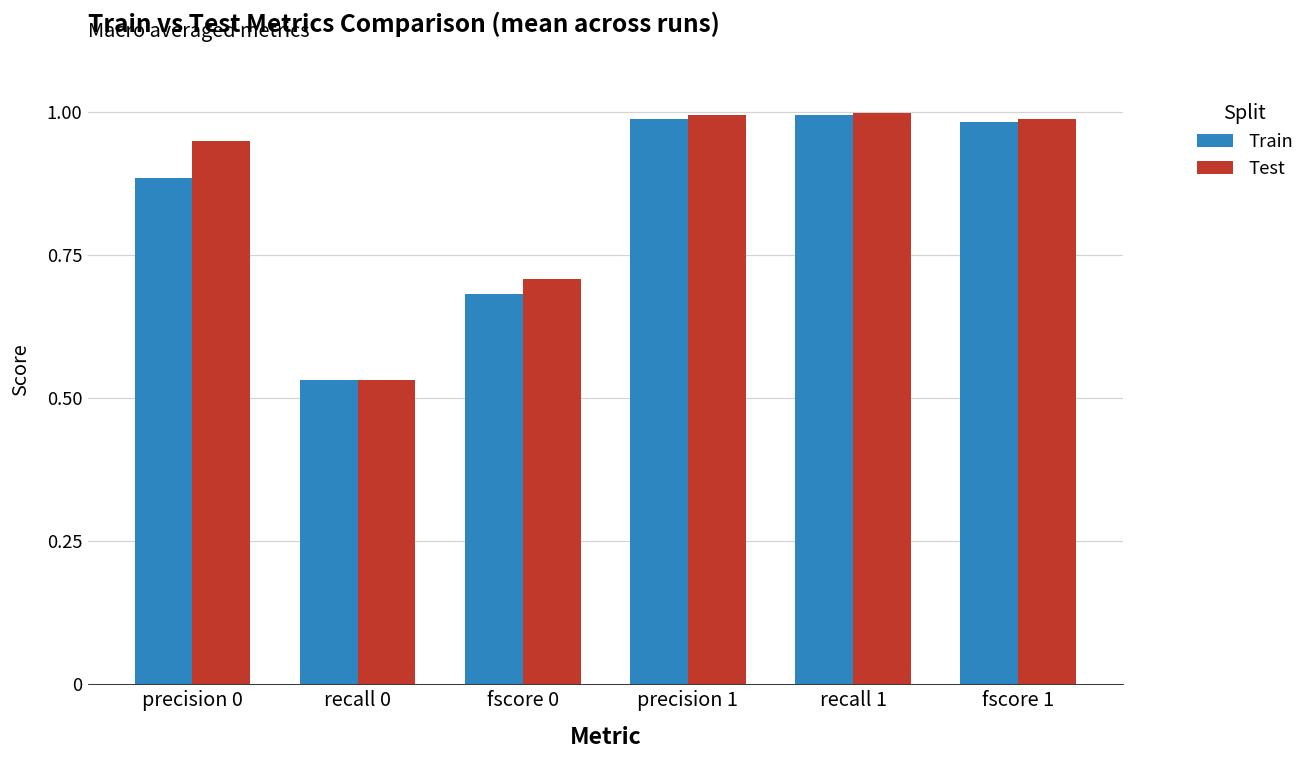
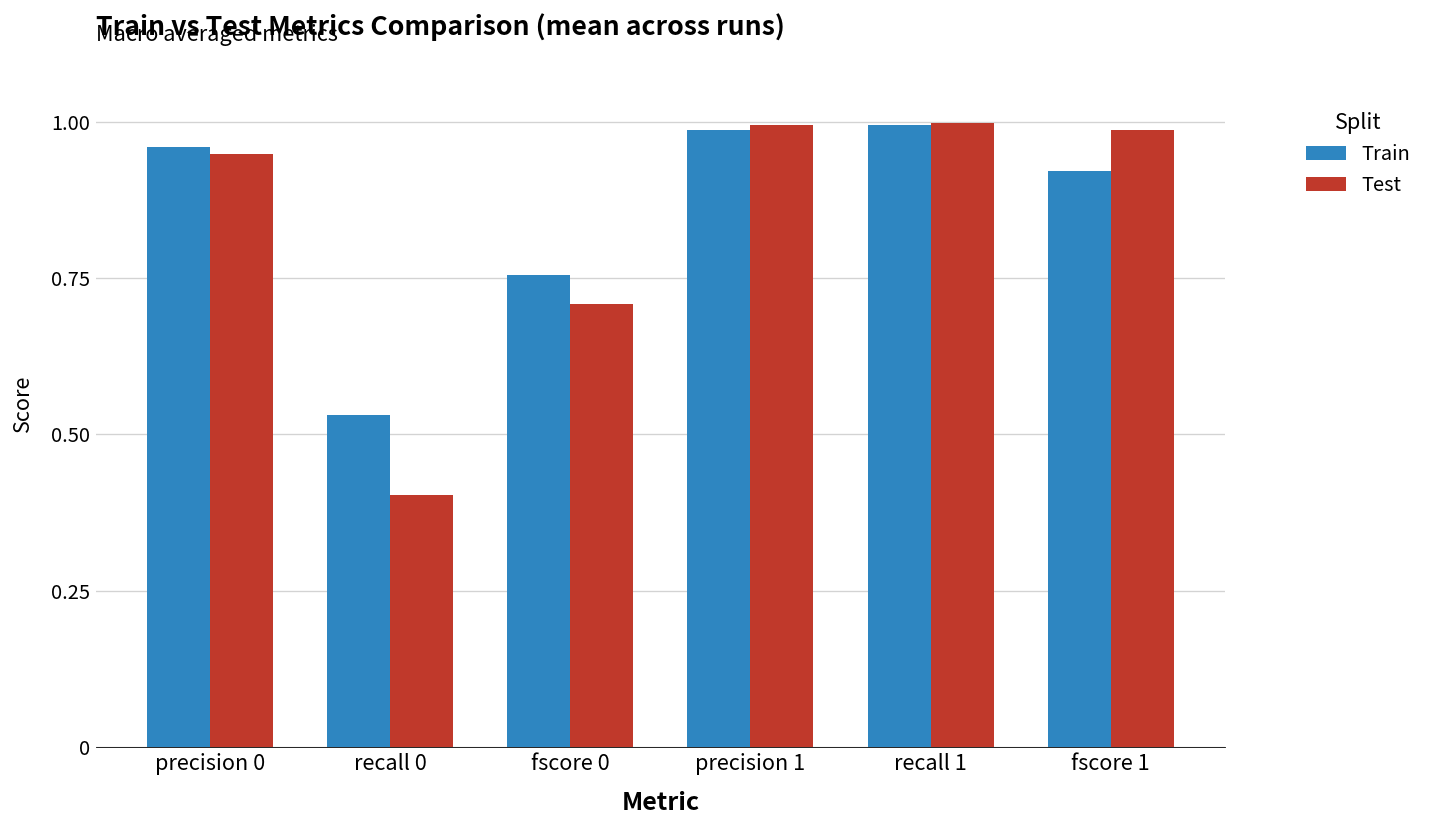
Train, precision 0: 0.88 -> 0.96
Test, recall 0: 0.53 -> 0.40
Train, fscore 0: 0.68 -> 0.75
Train, fscore 1: 0.98 -> 0.92
